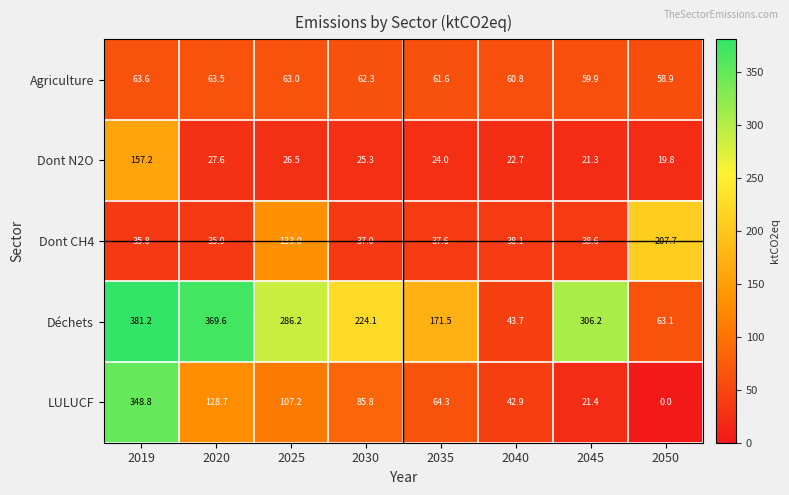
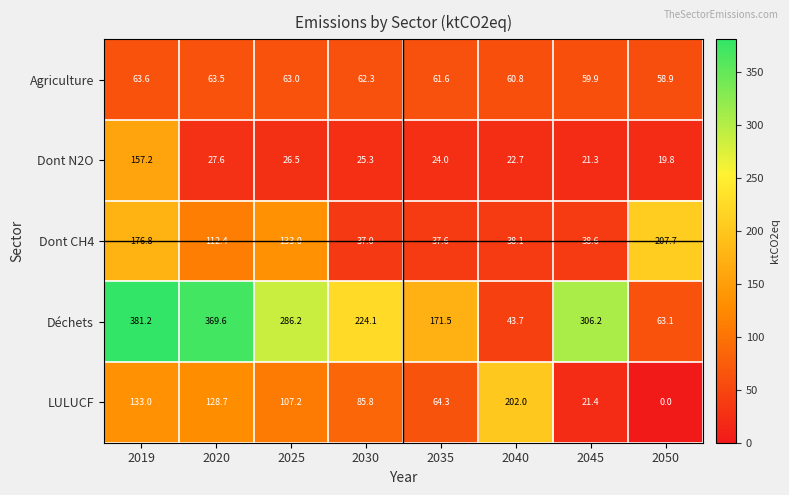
Dont CH4, 2019: 35.8 -> 176.8
Dont CH4, 2020: 35.9 -> 112.4
LULUCF, 2019: 348.8 -> 133.0
LULUCF, 2040: 42.9 -> 202.0
